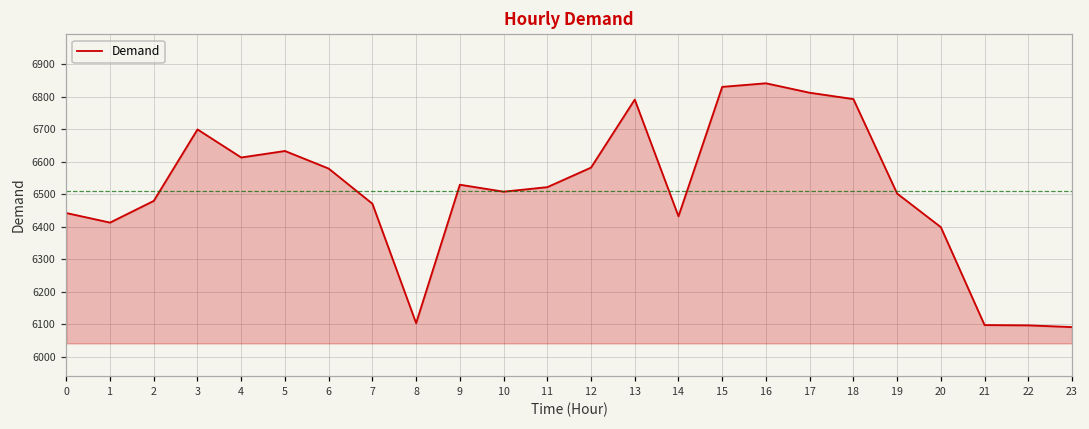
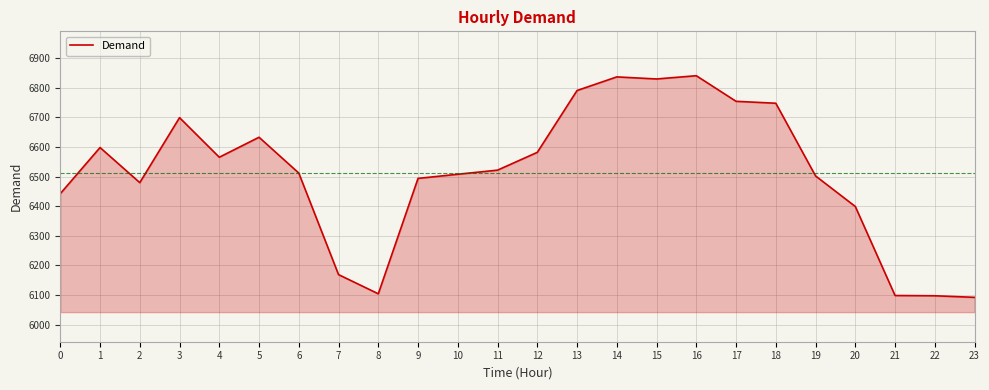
1: 6410 -> 6600
4: 6610 -> 6570
6: 6580 -> 6510
7: 6470 -> 6170
9: 6530 -> 6490
14: 6430 -> 6840
17: 6810 -> 6750
18: 6790 -> 6750
